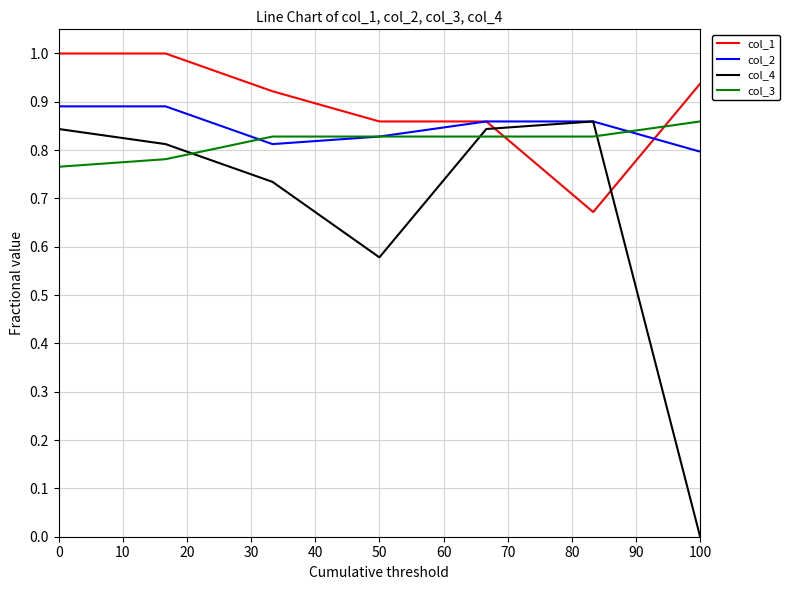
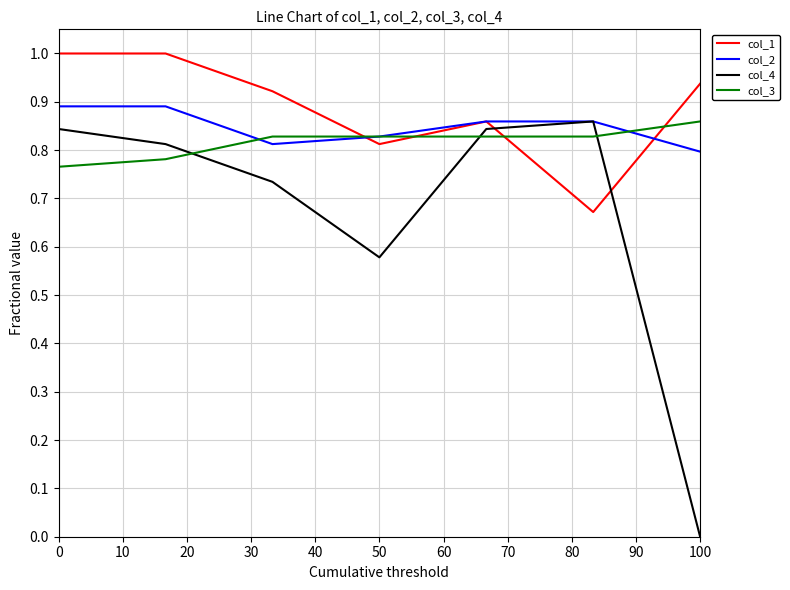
col_1, 50: 0.86 -> 0.81
